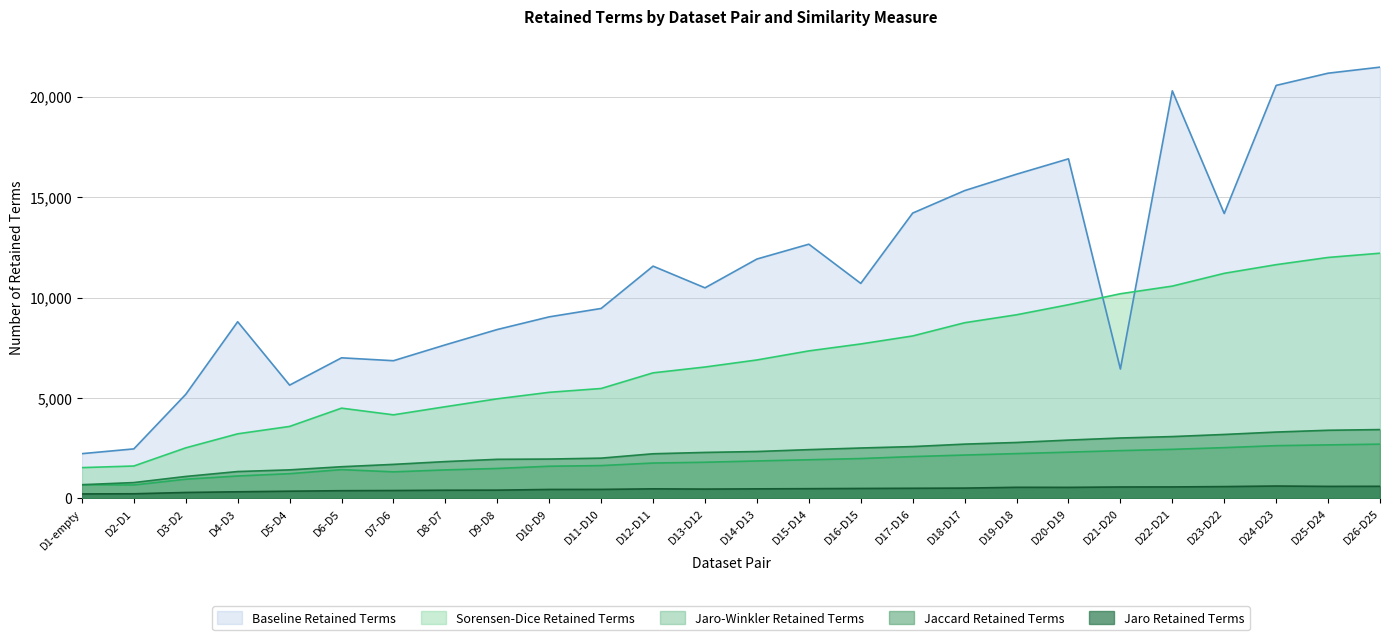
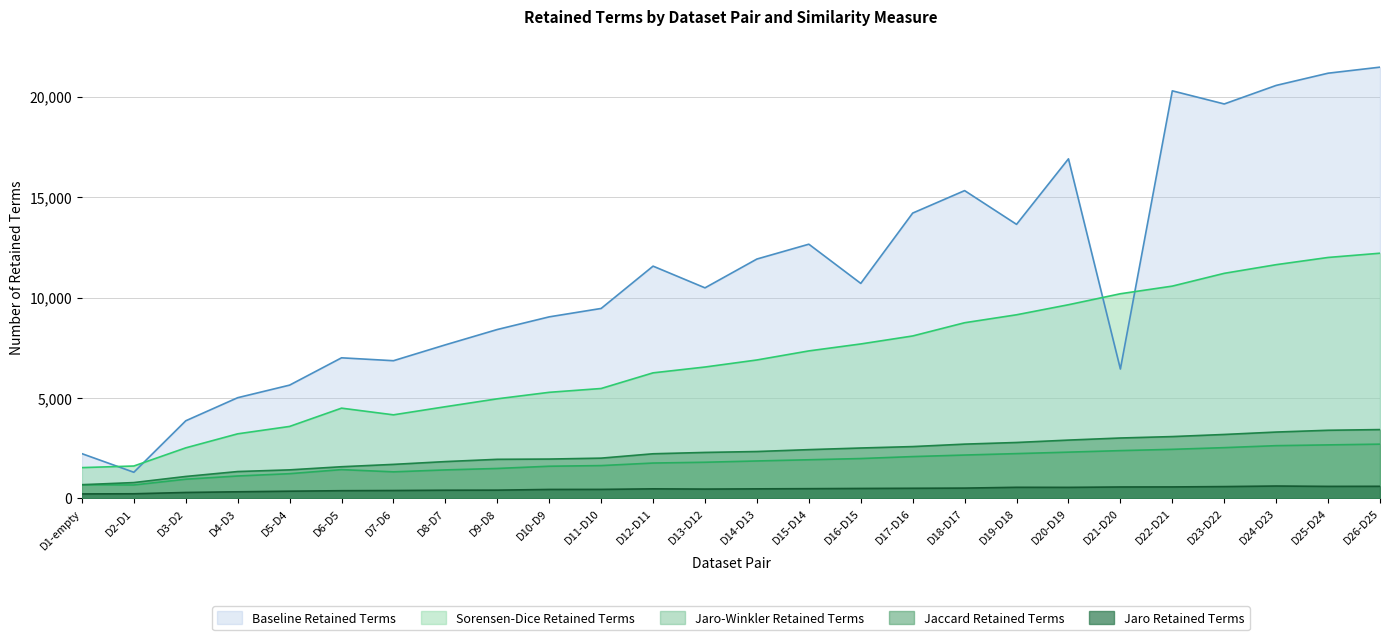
Baseline Retained Terms, D2-D1: 2,500 -> 1,300
Baseline Retained Terms, D3-D2: 5,200 -> 3,900
Baseline Retained Terms, D4-D3: 8,800 -> 5,000
Baseline Retained Terms, D19-D18: 16,100 -> 13,600
Baseline Retained Terms, D23-D22: 14,200 -> 19,600
